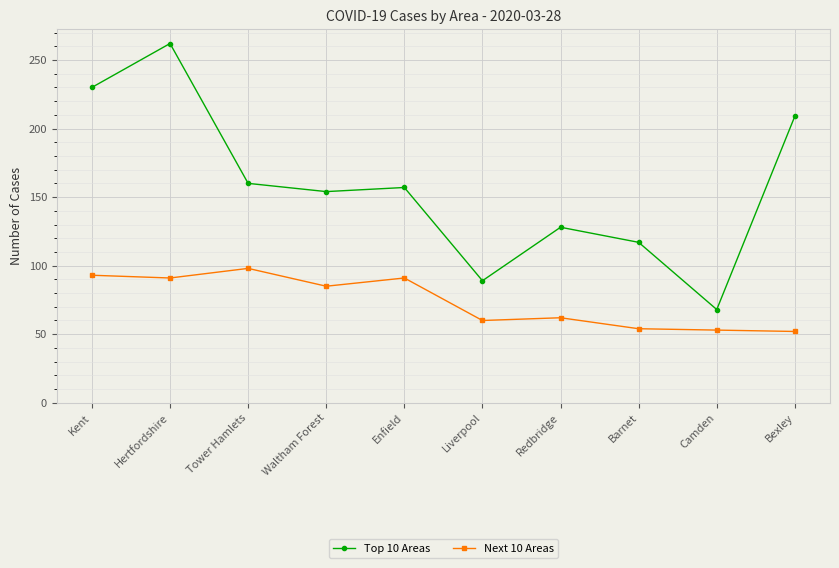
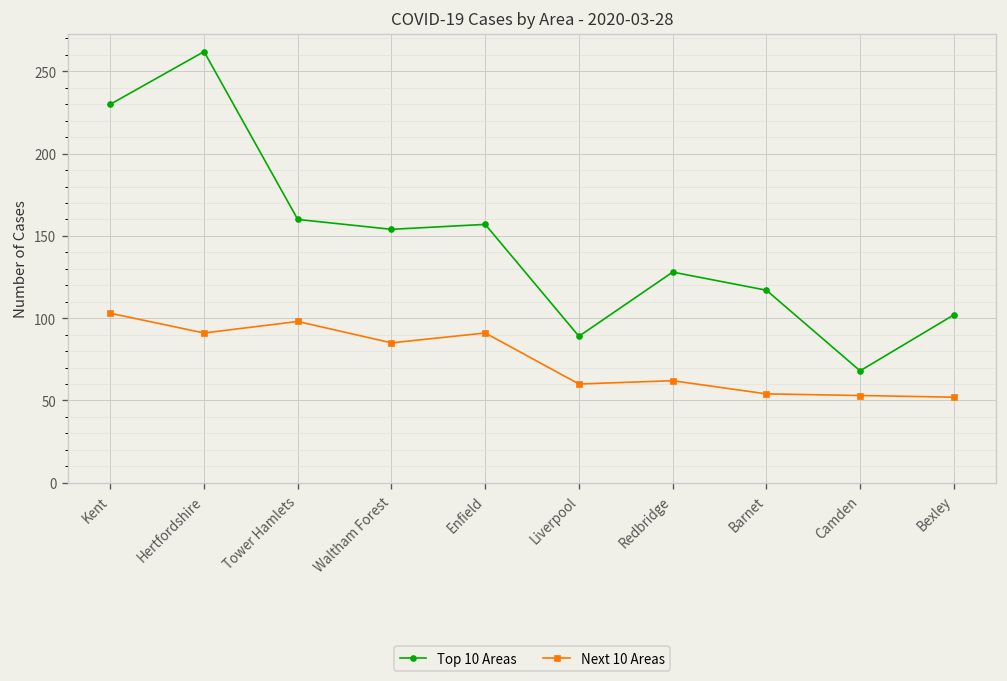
Next 10 Areas, Kent: 93 -> 103
Top 10 Areas, Bexley: 209 -> 102
